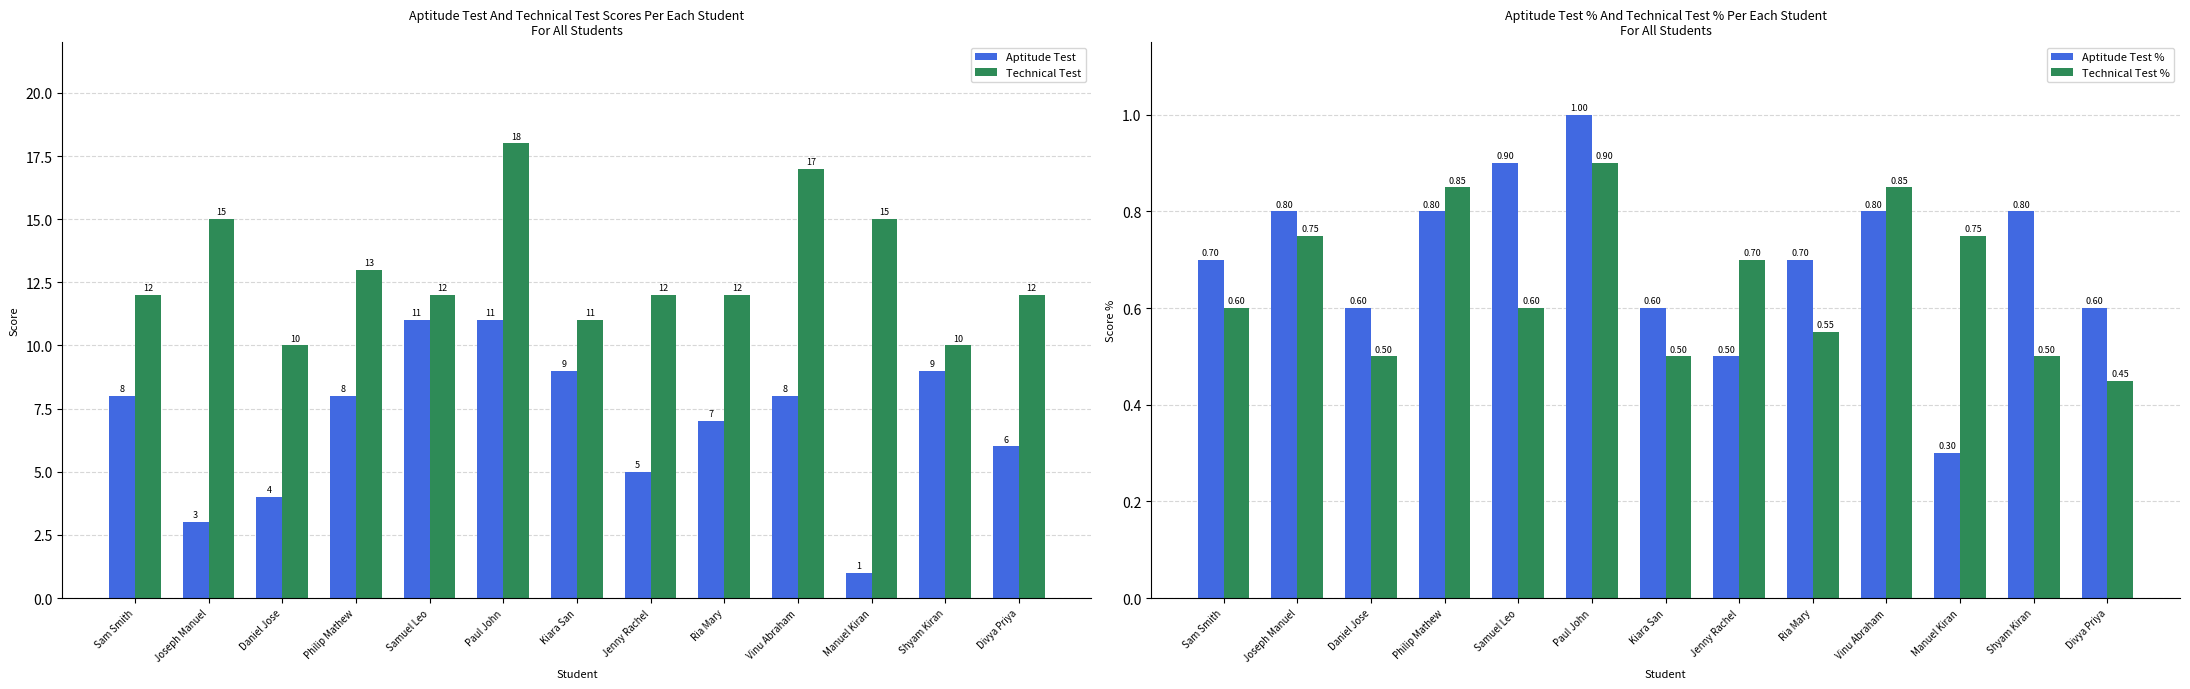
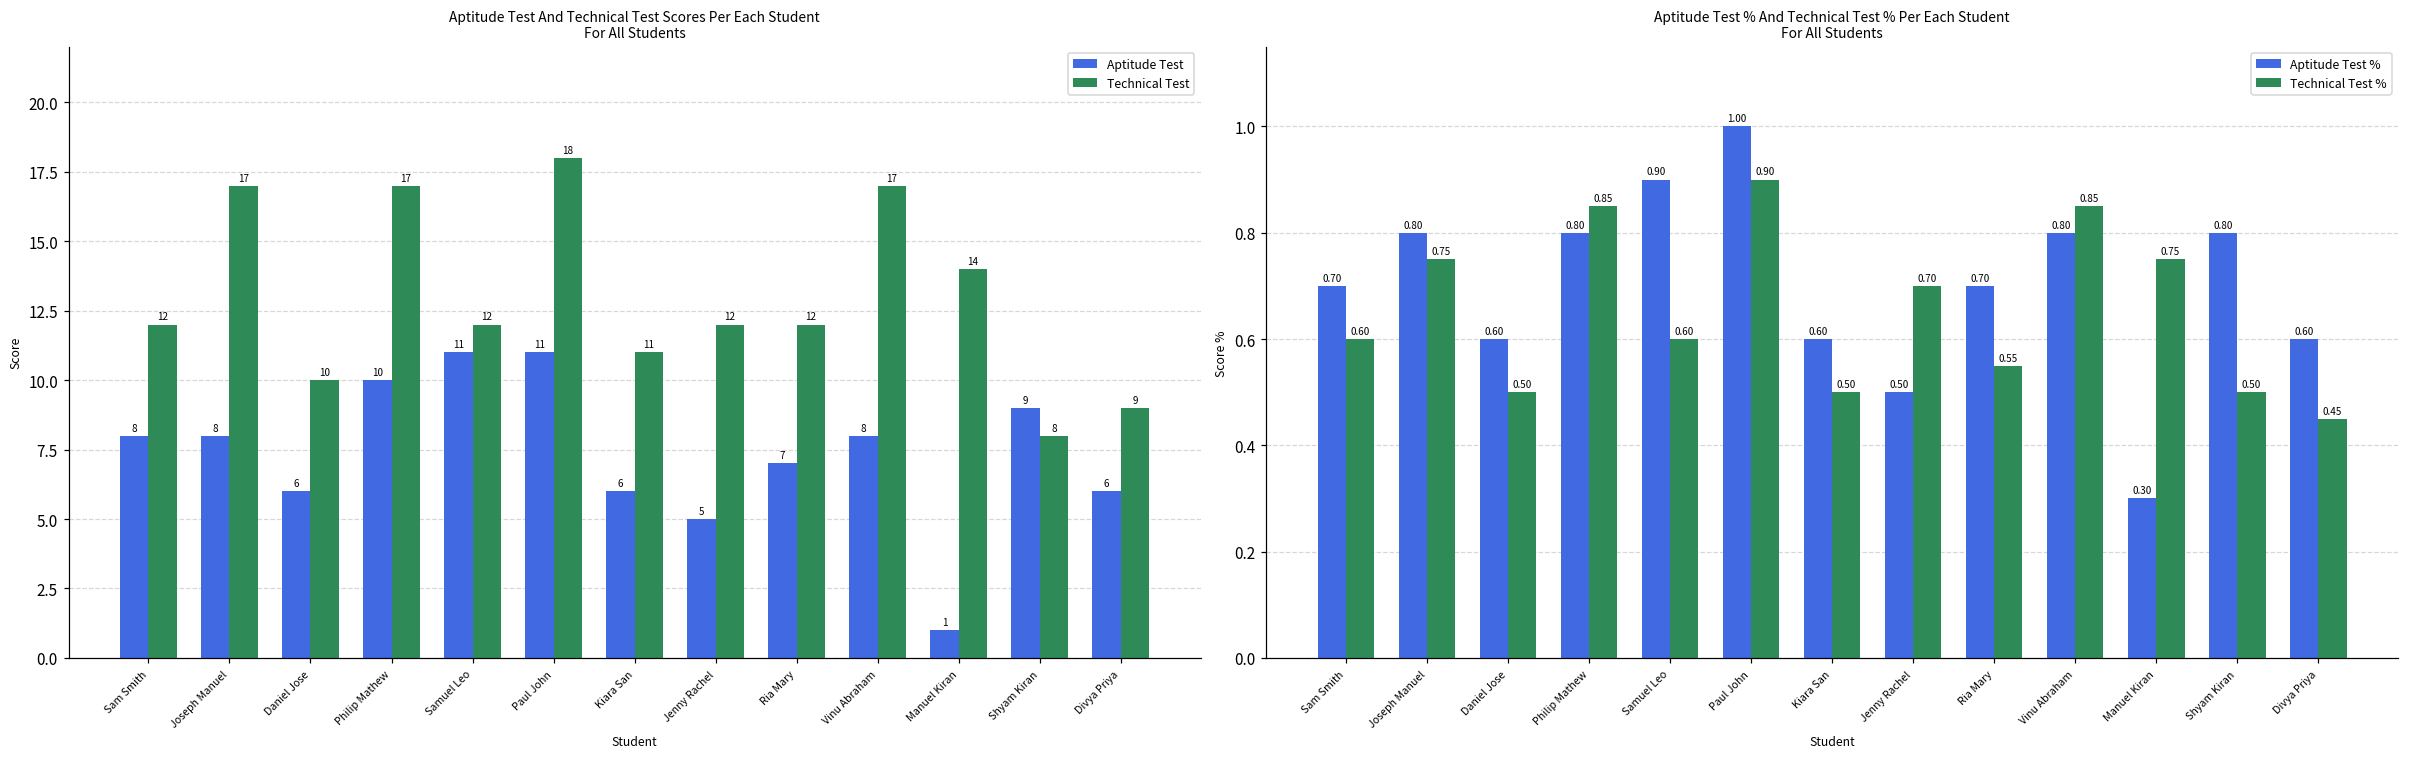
Aptitude Test And Technical Test Scores Per Each Student For All Students, Aptitude Test, Joseph Manuel: 3 -> 8
Aptitude Test And Technical Test Scores Per Each Student For All Students, Technical Test, Joseph Manuel: 15 -> 17
Aptitude Test And Technical Test Scores Per Each Student For All Students, Aptitude Test, Daniel Jose: 4 -> 6
Aptitude Test And Technical Test Scores Per Each Student For All Students, Aptitude Test, Philip Mathew: 8 -> 10
Aptitude Test And Technical Test Scores Per Each Student For All Students, Technical Test, Philip Mathew: 13 -> 17
Aptitude Test And Technical Test Scores Per Each Student For All Students, Aptitude Test, Kiara San: 9 -> 6
Aptitude Test And Technical Test Scores Per Each Student For All Students, Technical Test, Manuel Kiran: 15 -> 14
Aptitude Test And Technical Test Scores Per Each Student For All Students, Technical Test, Shyam Kiran: 10 -> 8
Aptitude Test And Technical Test Scores Per Each Student For All Students, Technical Test, Divya Priya: 12 -> 9
